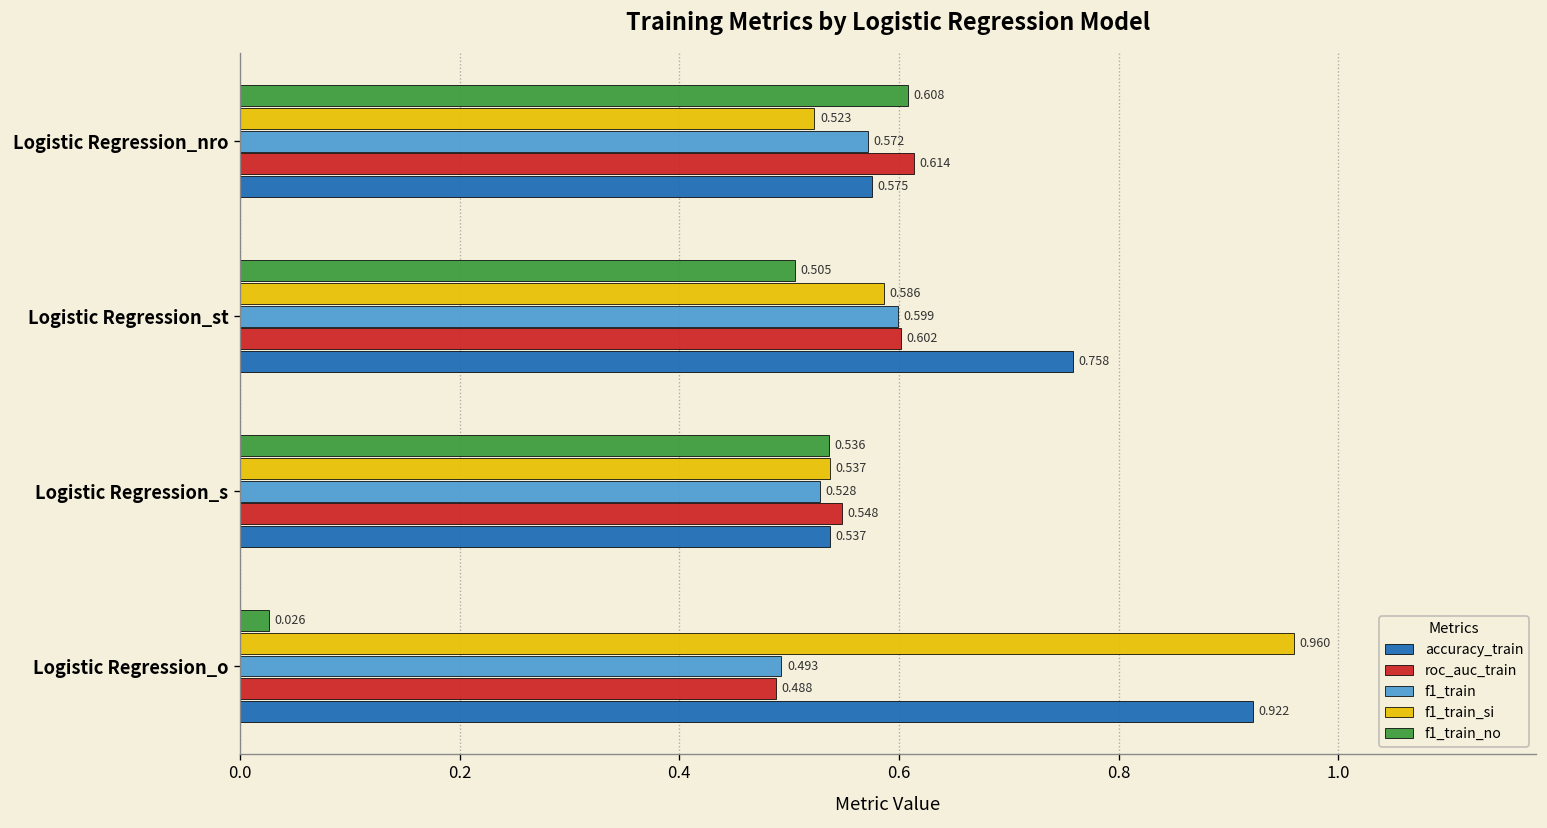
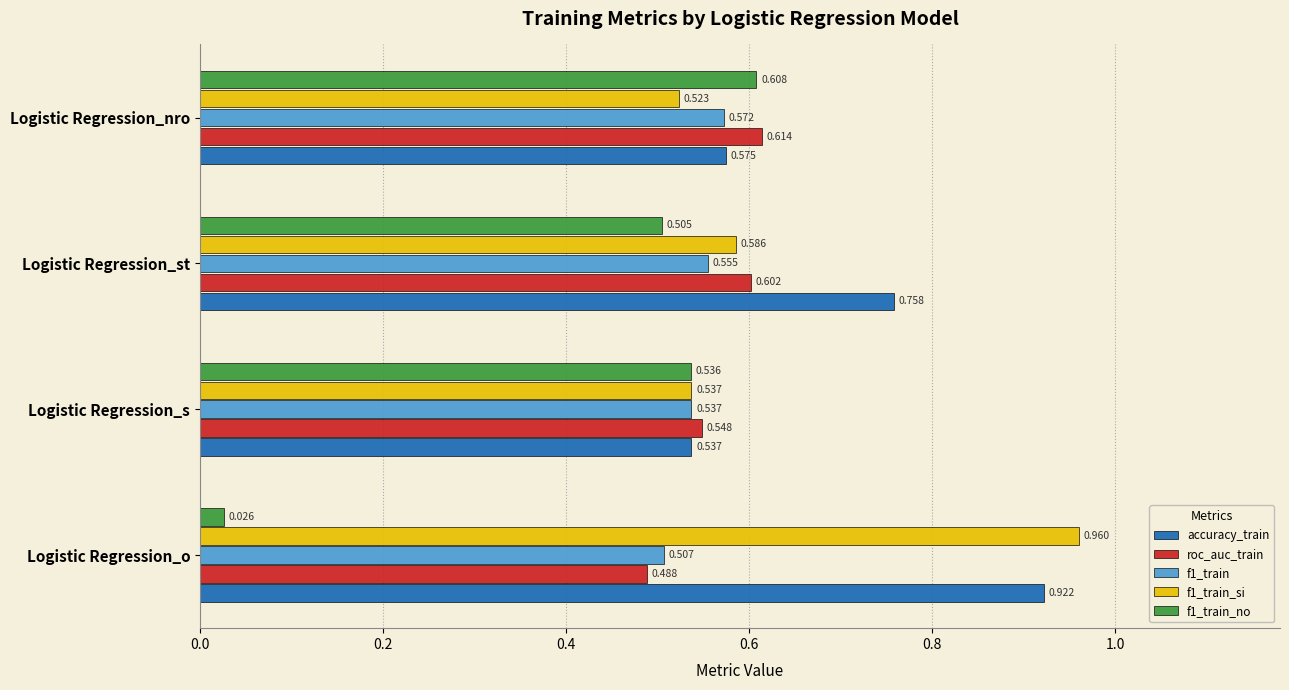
f1_train, Logistic Regression_st: 0.599 -> 0.555
f1_train, Logistic Regression_s: 0.528 -> 0.537
f1_train, Logistic Regression_o: 0.493 -> 0.507
